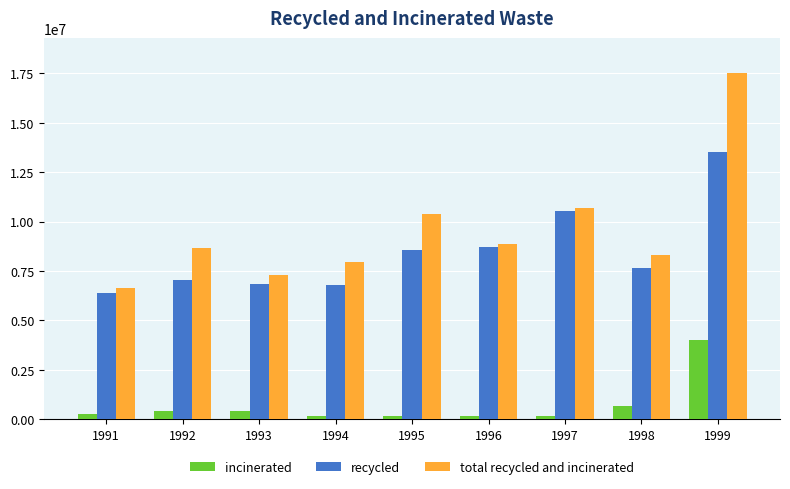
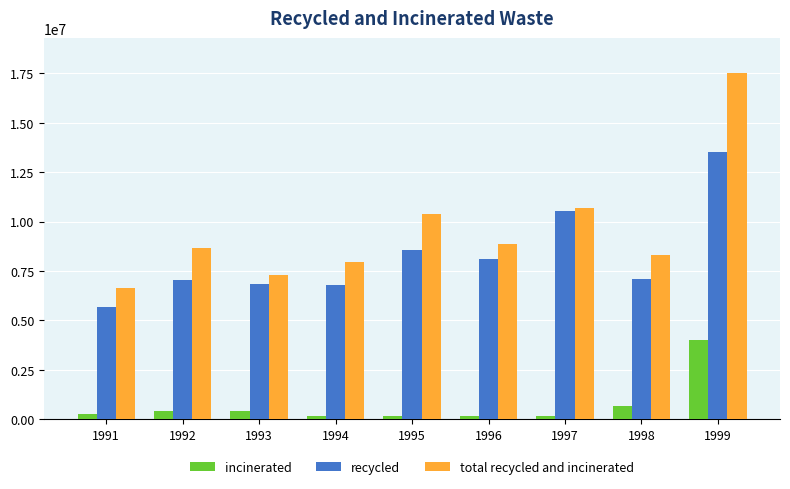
recycled, 1991: 6400000 -> 5700000
recycled, 1996: 8700000 -> 8100000
recycled, 1998: 7600000 -> 7100000
